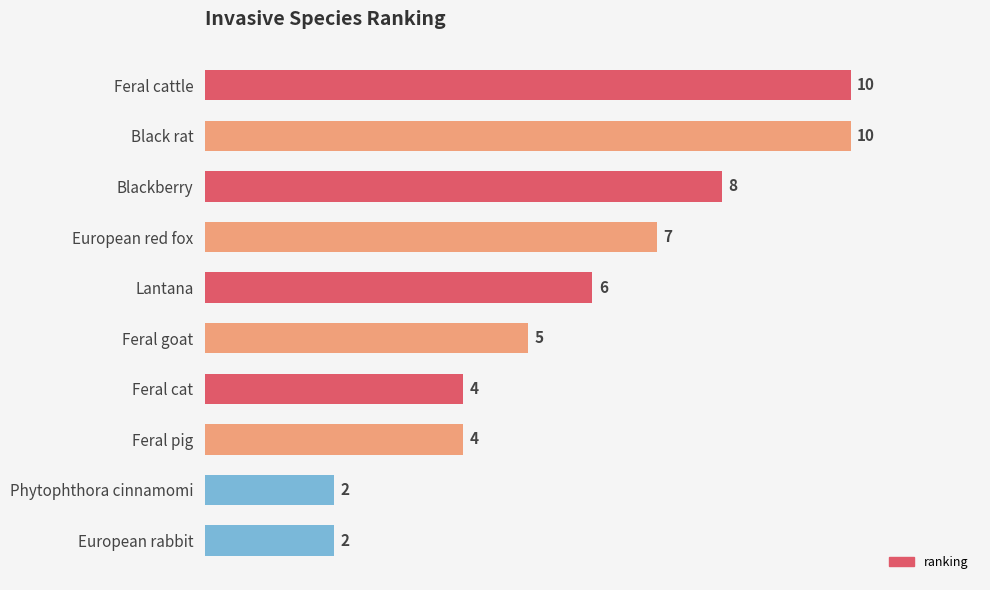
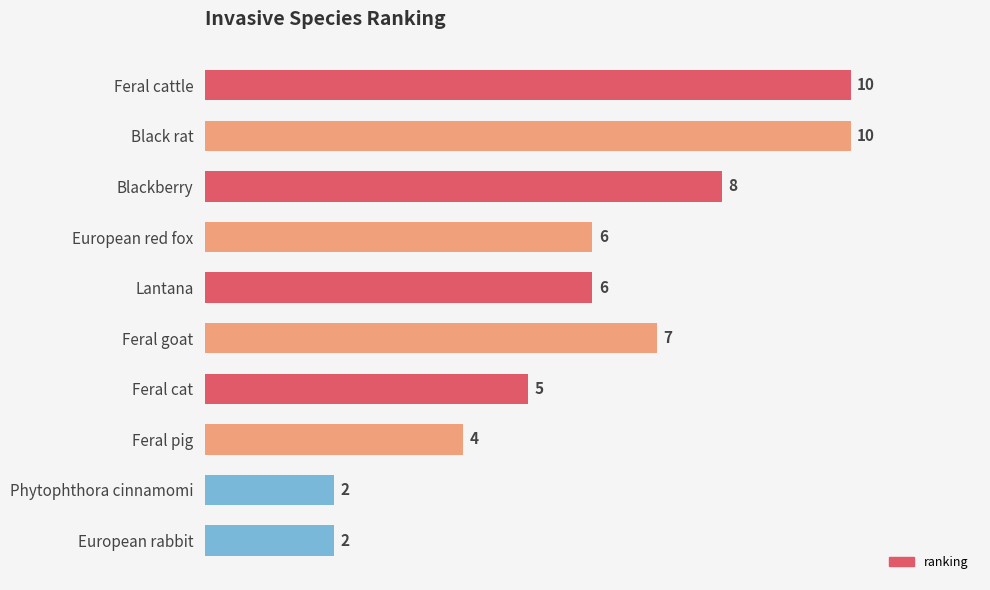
European red fox: 7 -> 6
Feral goat: 5 -> 7
Feral cat: 4 -> 5
